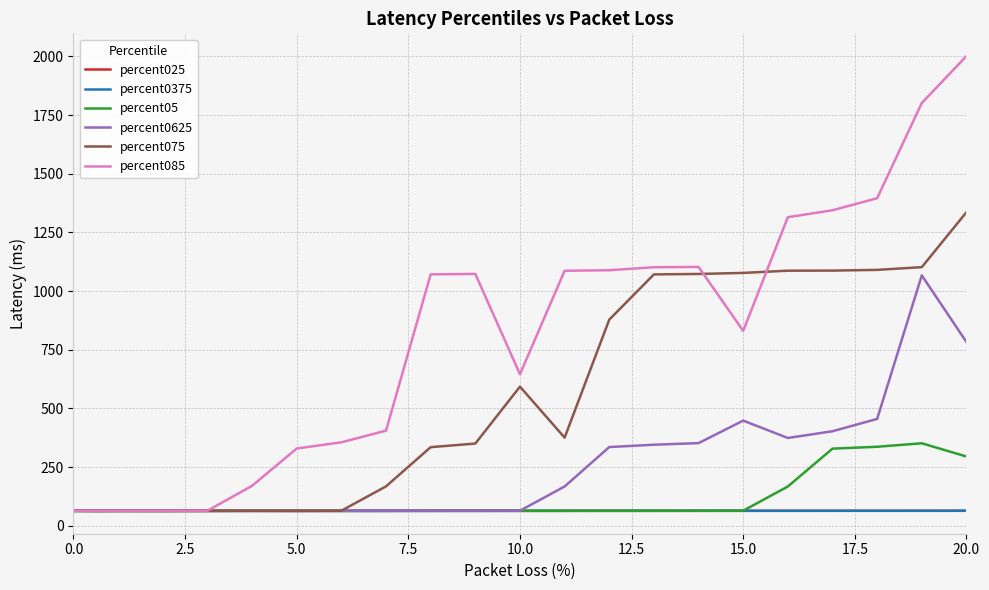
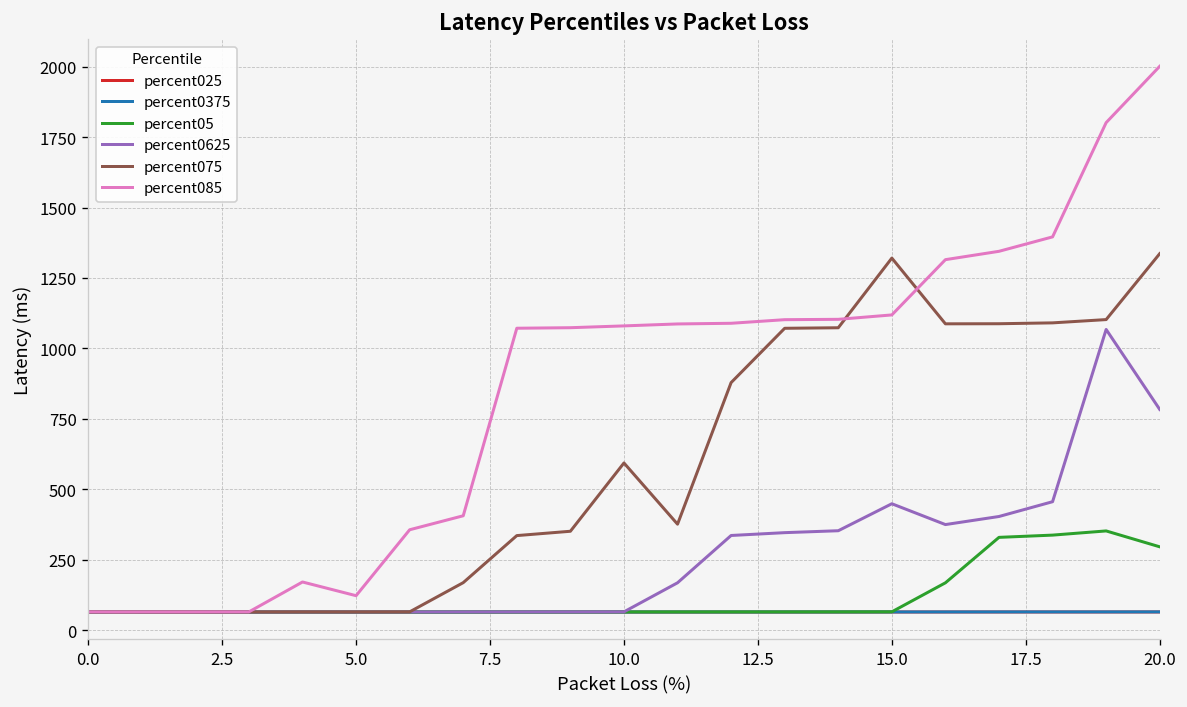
percent085, 5.0: 330 -> 120
percent085, 10.0: 650 -> 1080
percent075, 15.0: 1080 -> 1320
percent085, 15.0: 830 -> 1120
